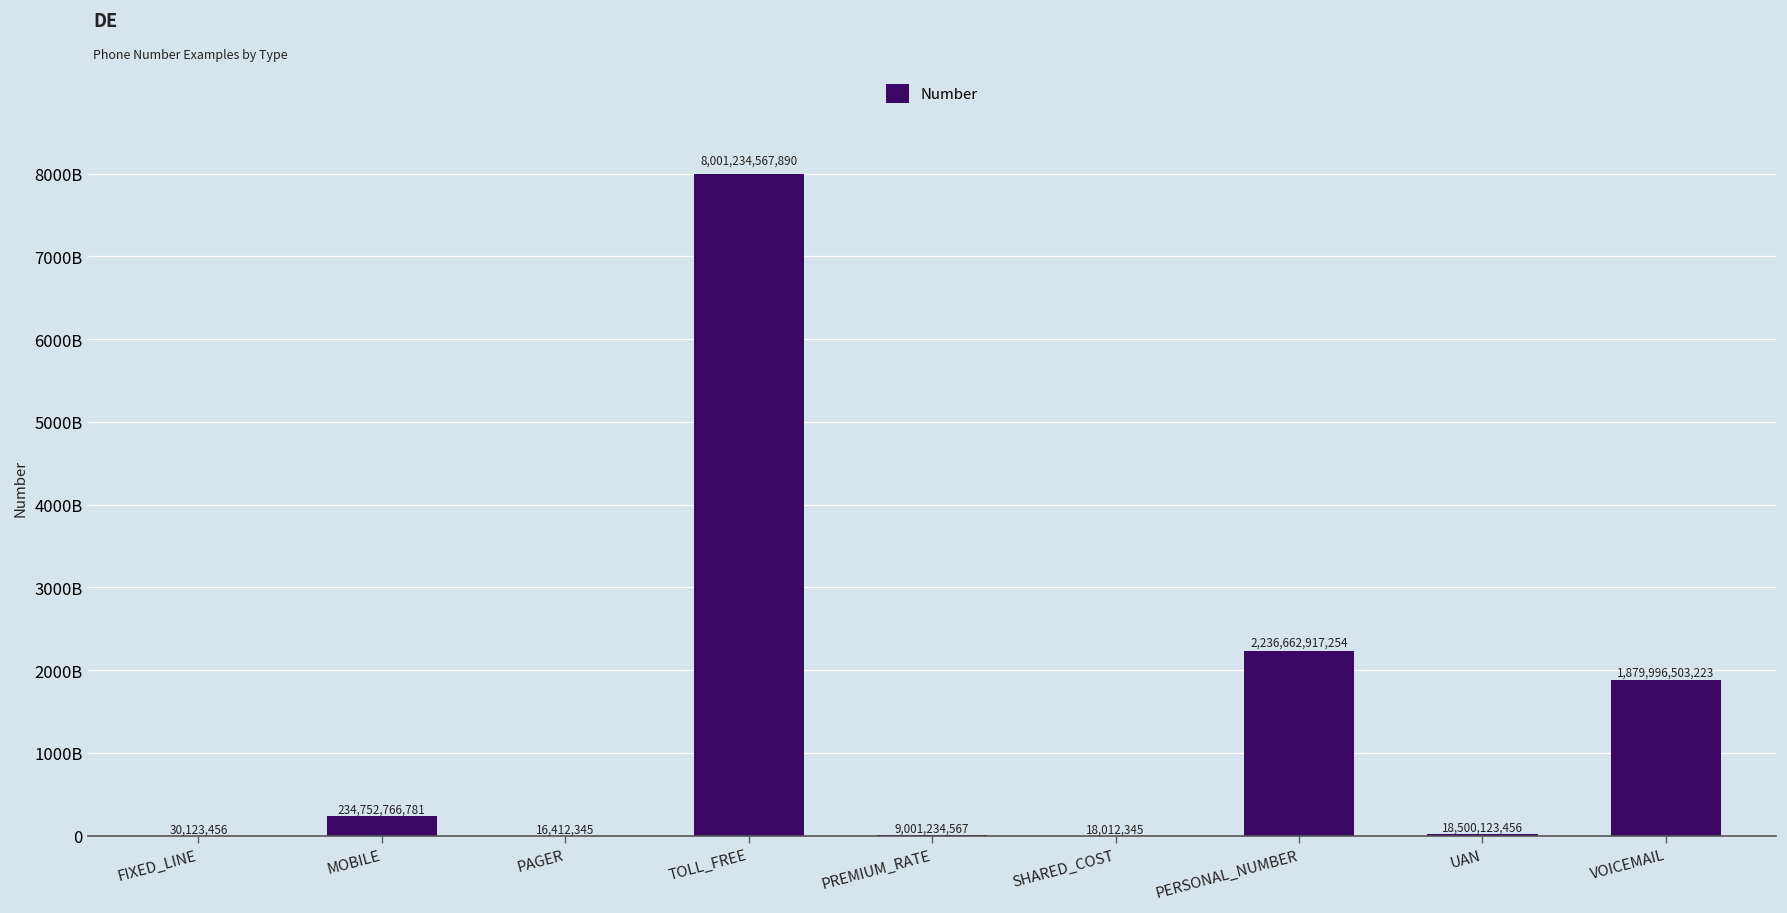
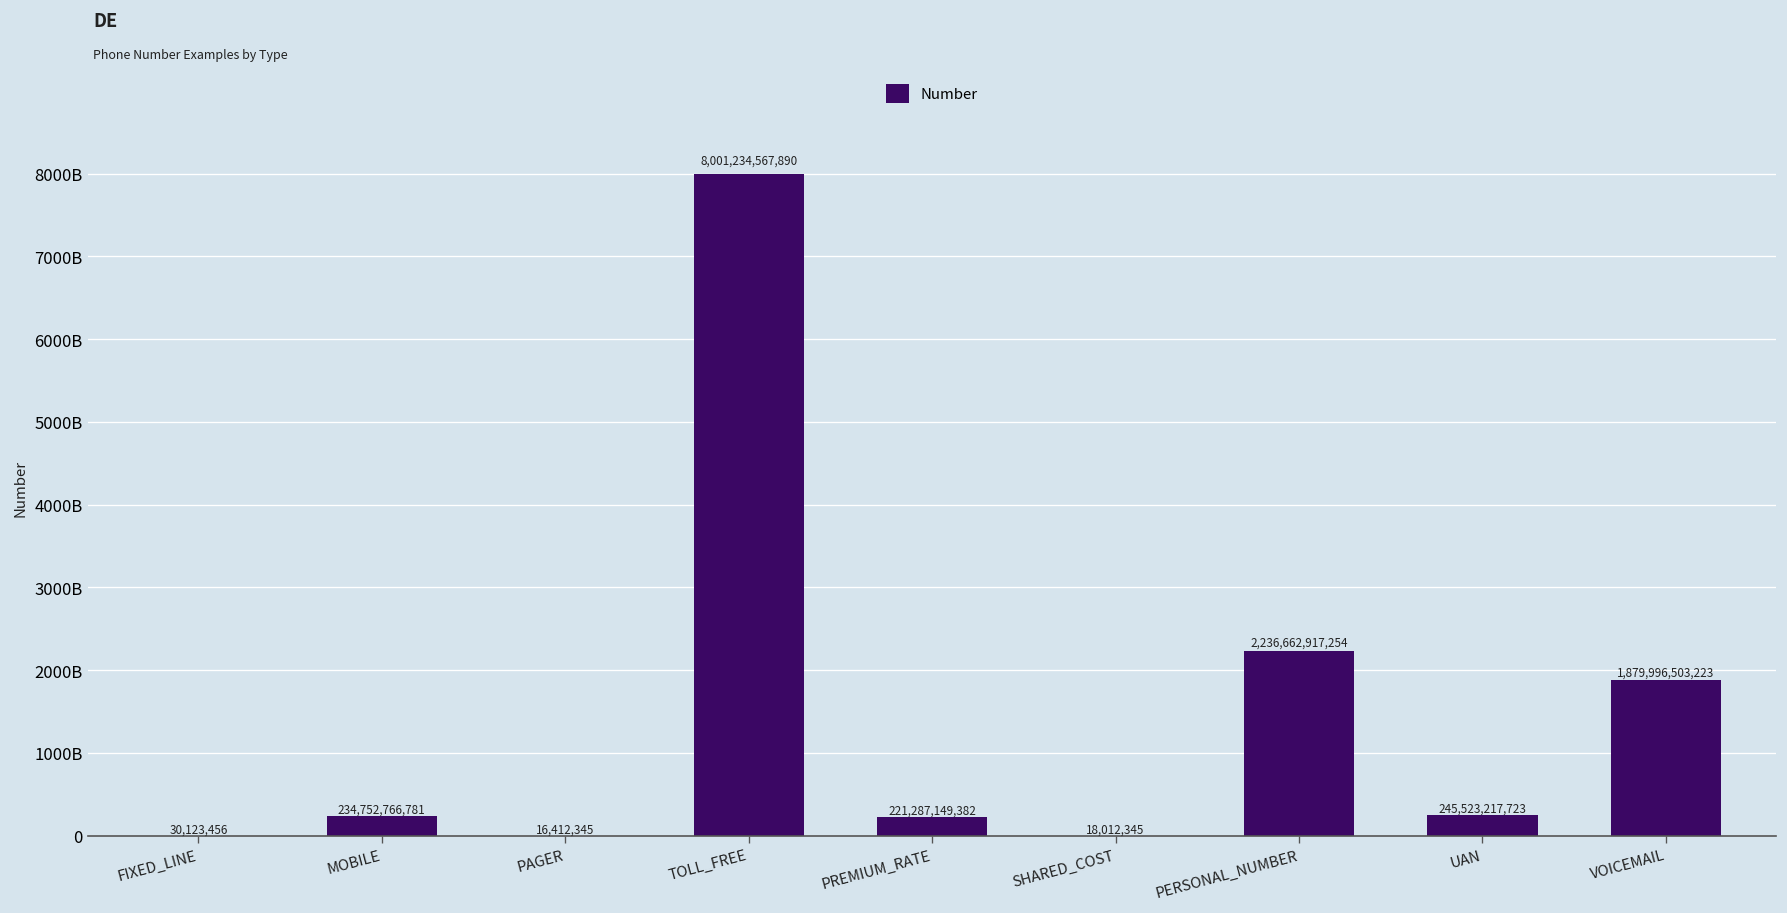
PREMIUM_RATE: 9,001,234,567 -> 221,287,149,382
UAN: 18,500,123,456 -> 245,523,217,723
